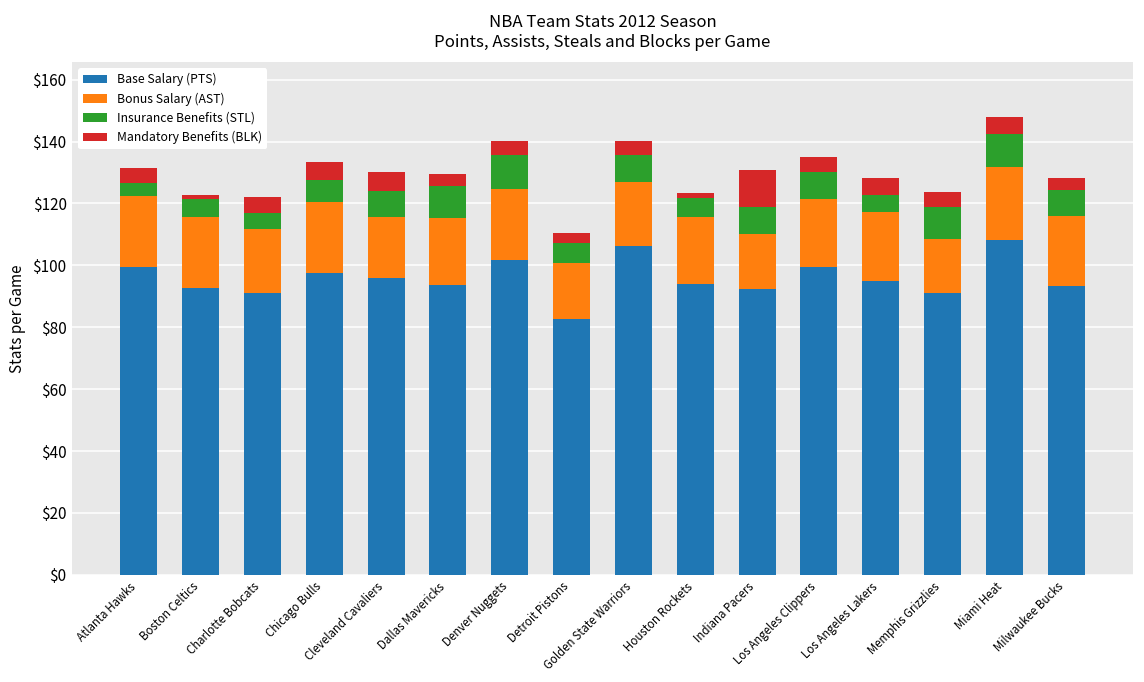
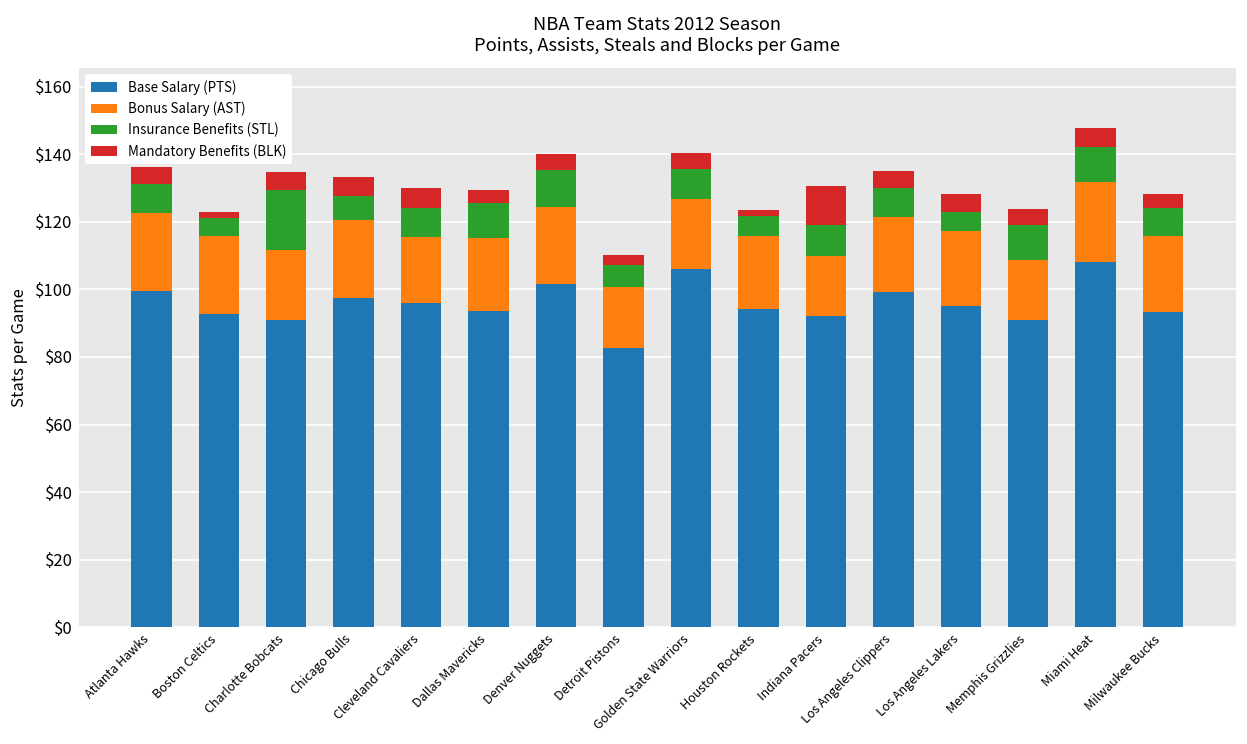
Insurance Benefits (STL), Atlanta Hawks: $4 -> $9
Insurance Benefits (STL), Charlotte Bobcats: $5 -> $18
